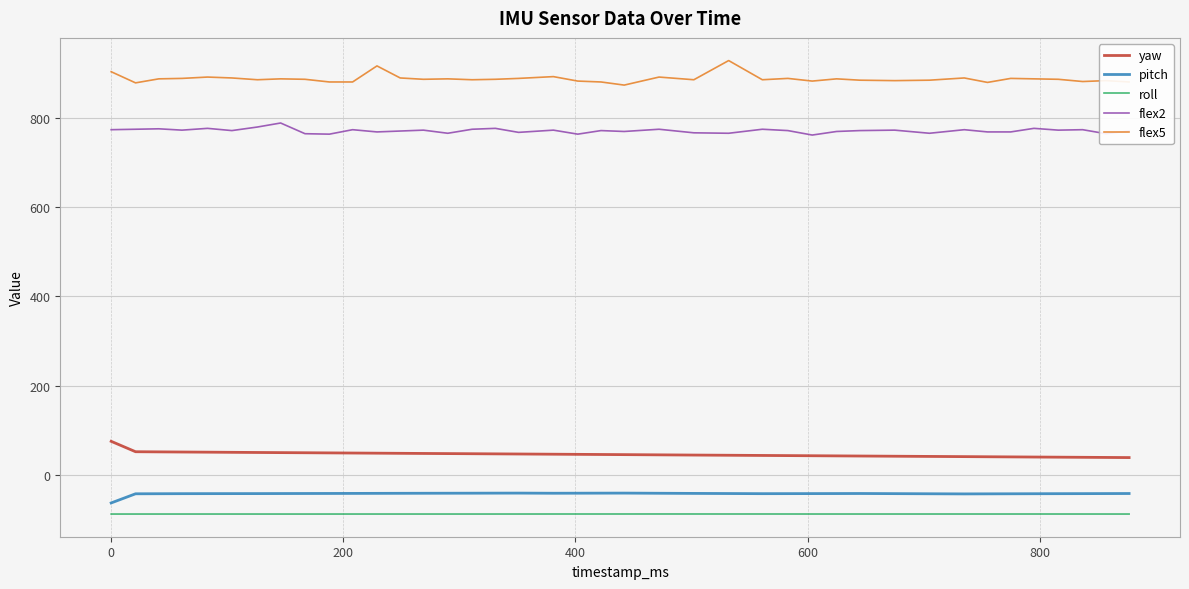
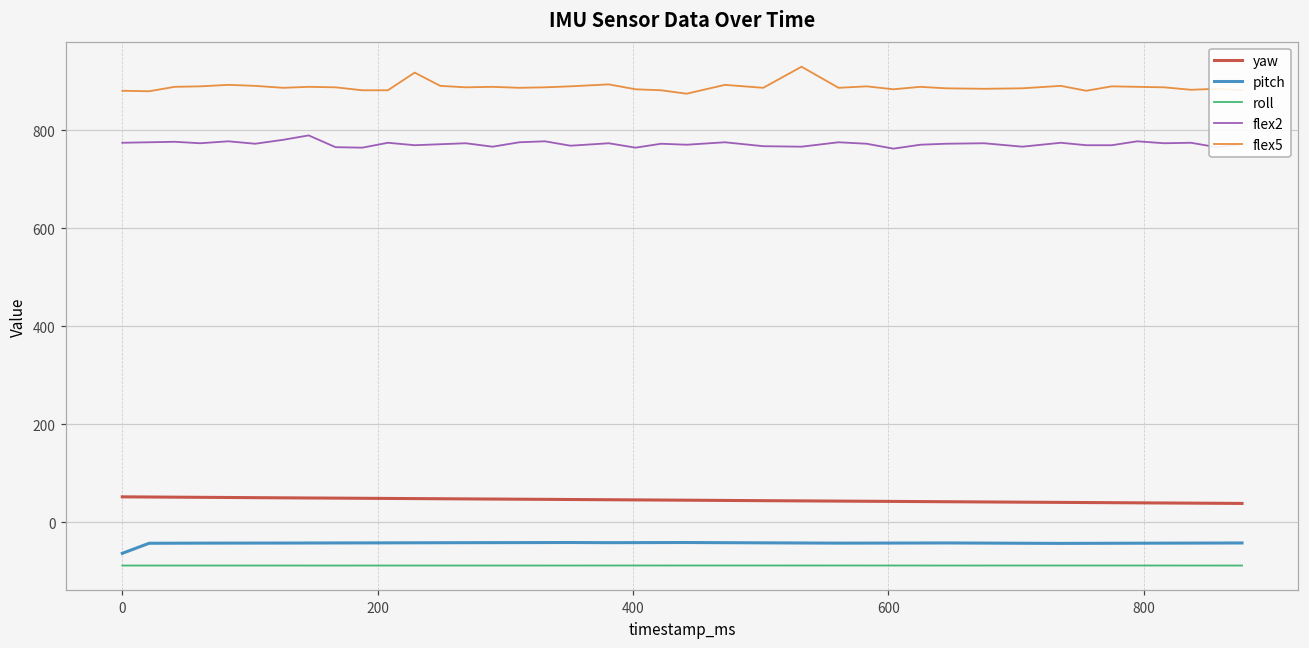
yaw, 0: 80 -> 50
flex5, 0: 900 -> 880
